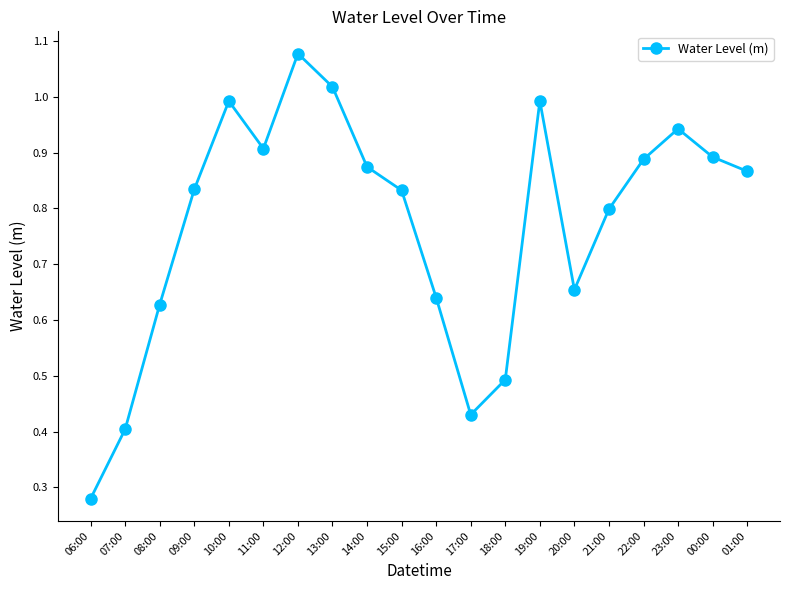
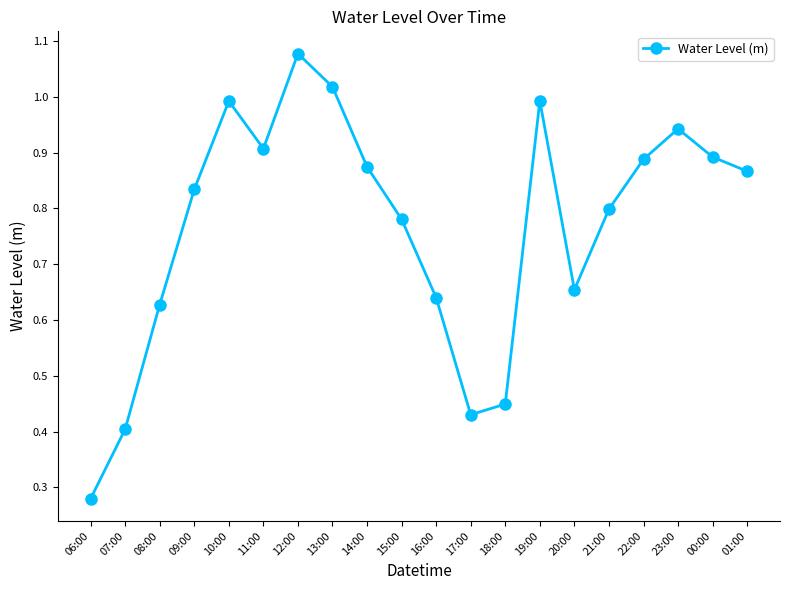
15:00: 0.83 -> 0.78
18:00: 0.49 -> 0.45
